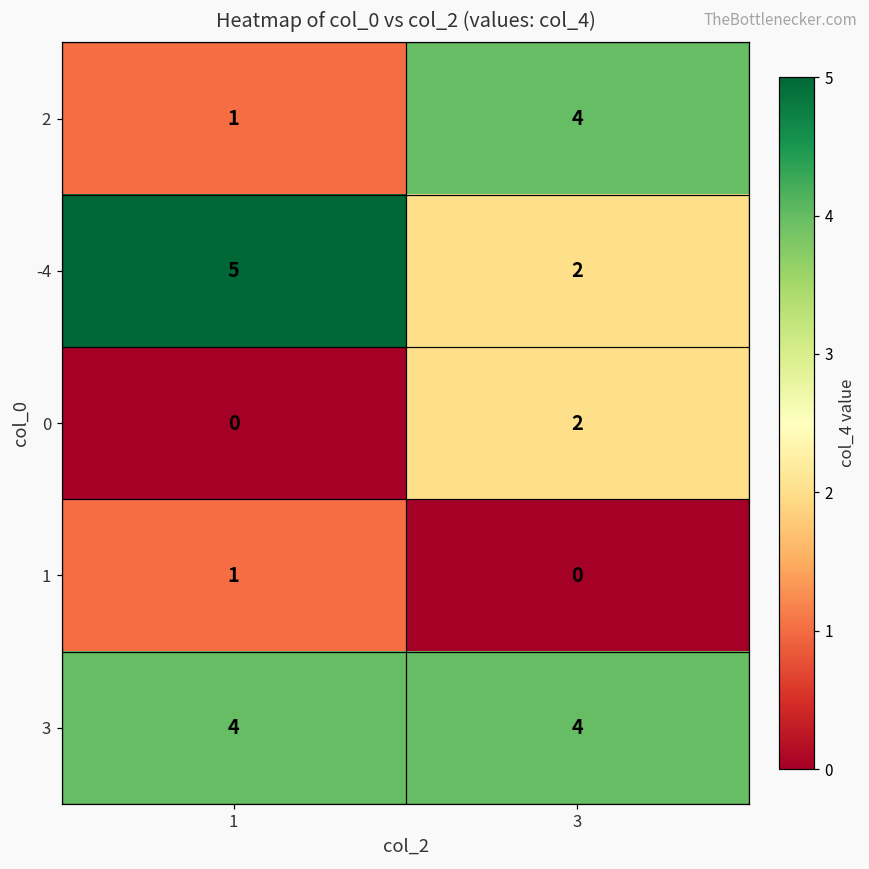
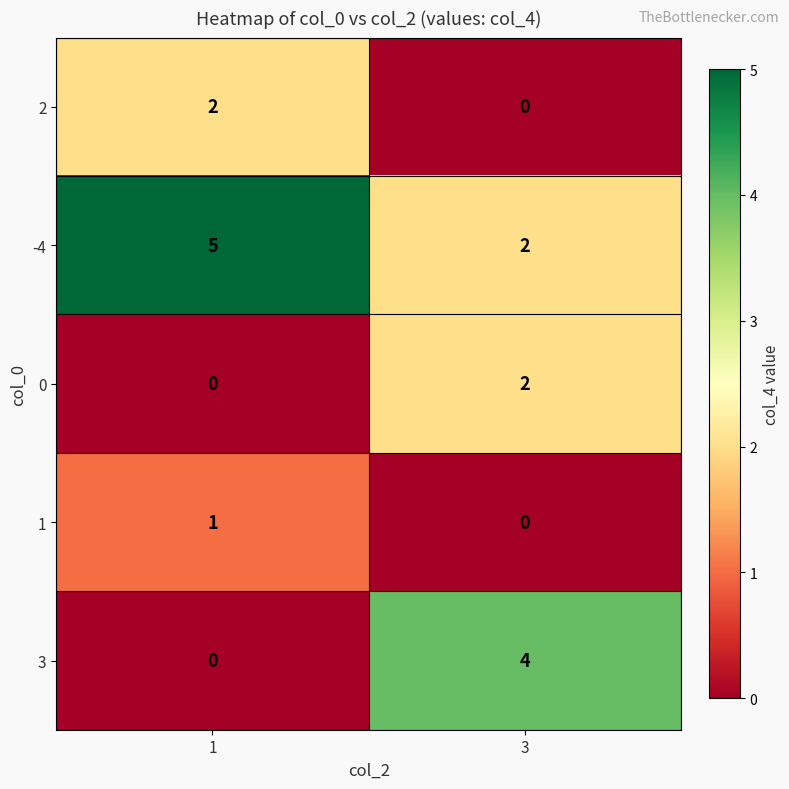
2, 1: 1 -> 2
2, 3: 4 -> 0
3, 1: 4 -> 0
